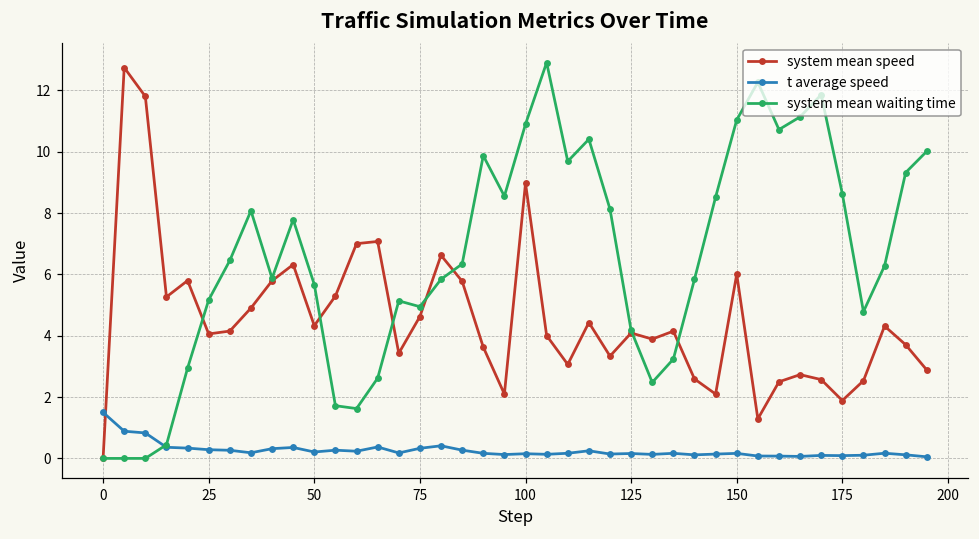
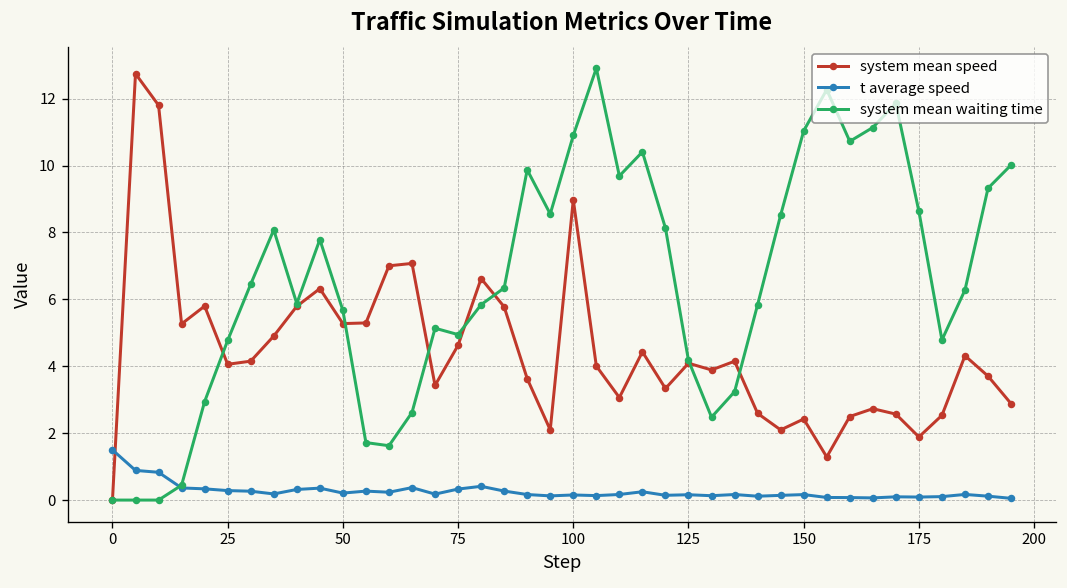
system mean waiting time, 25: 5.2 -> 4.8
system mean speed, 50: 4.3 -> 5.3
system mean speed, 150: 6.0 -> 2.4
